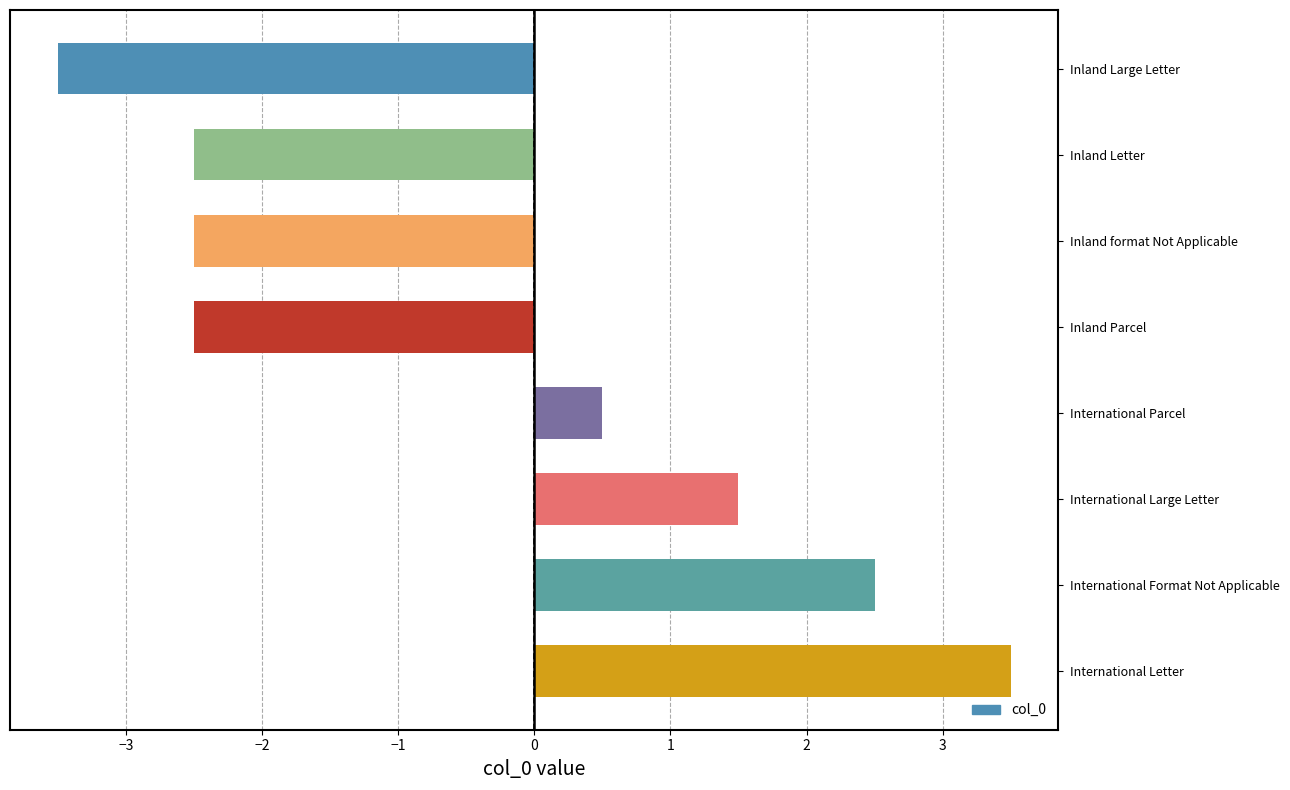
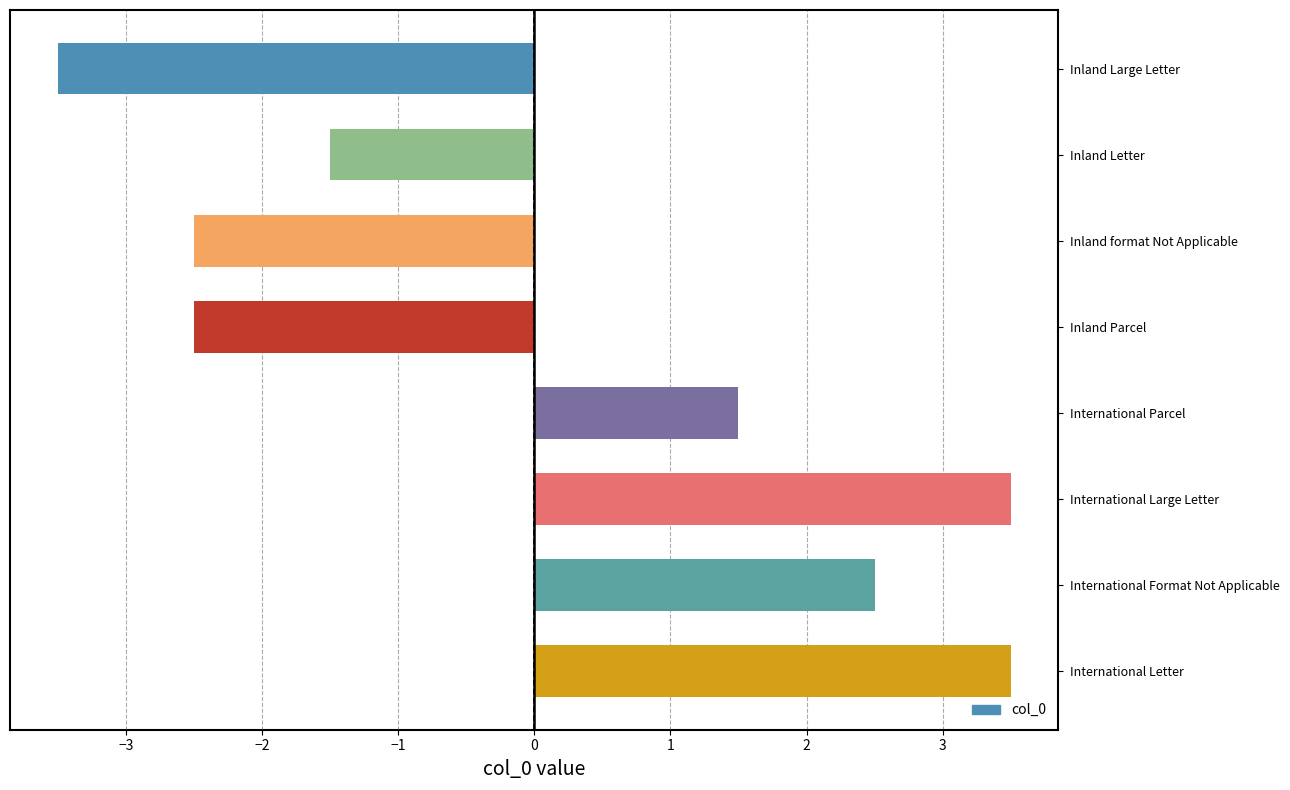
Inland Letter: -2.50 -> -1.50
International Parcel: 0.50 -> 1.50
International Large Letter: 1.50 -> 3.50
